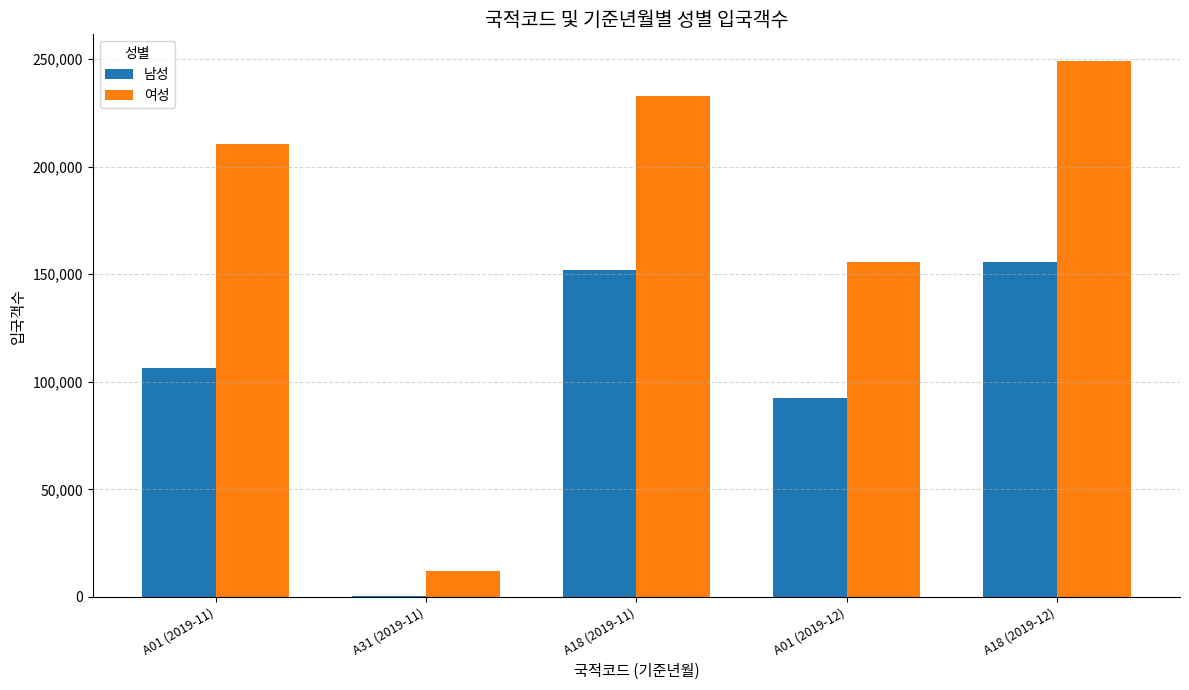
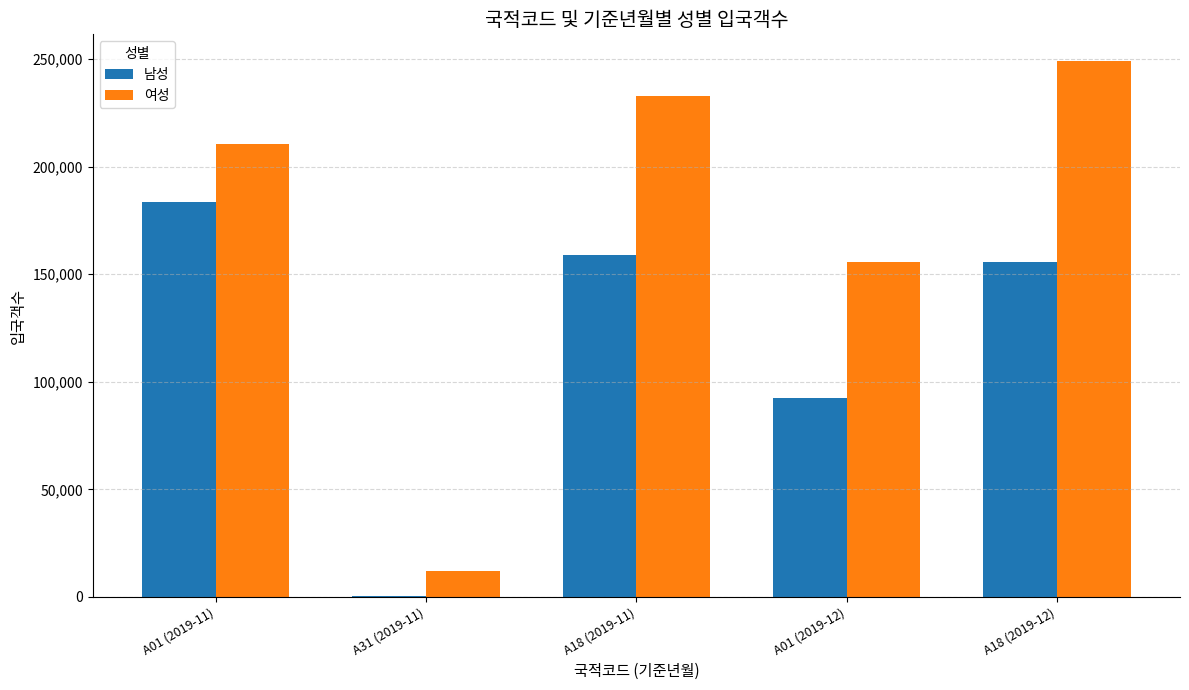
남성, A01 (2019-11): 106,000 -> 183,000
남성, A18 (2019-11): 152,000 -> 159,000
